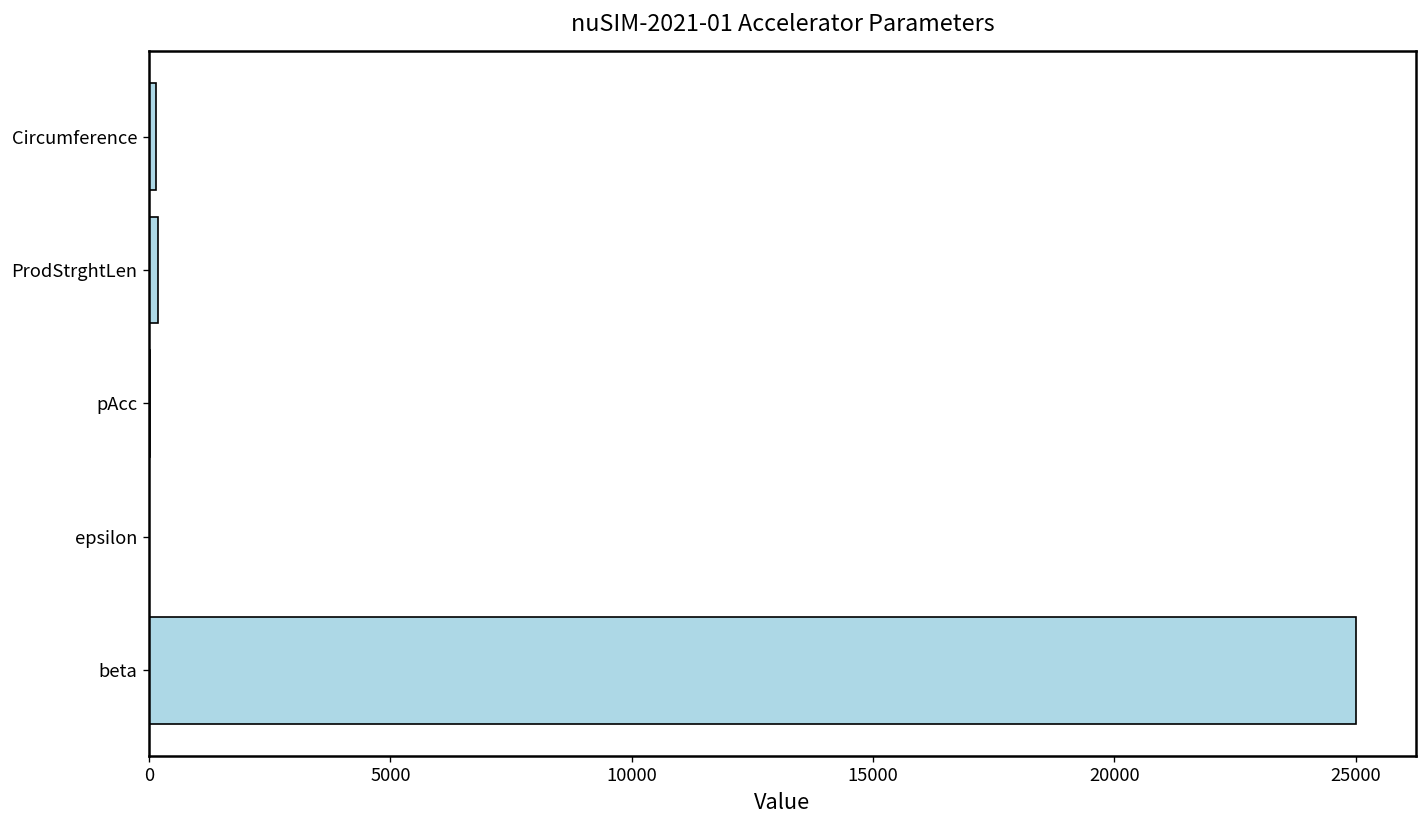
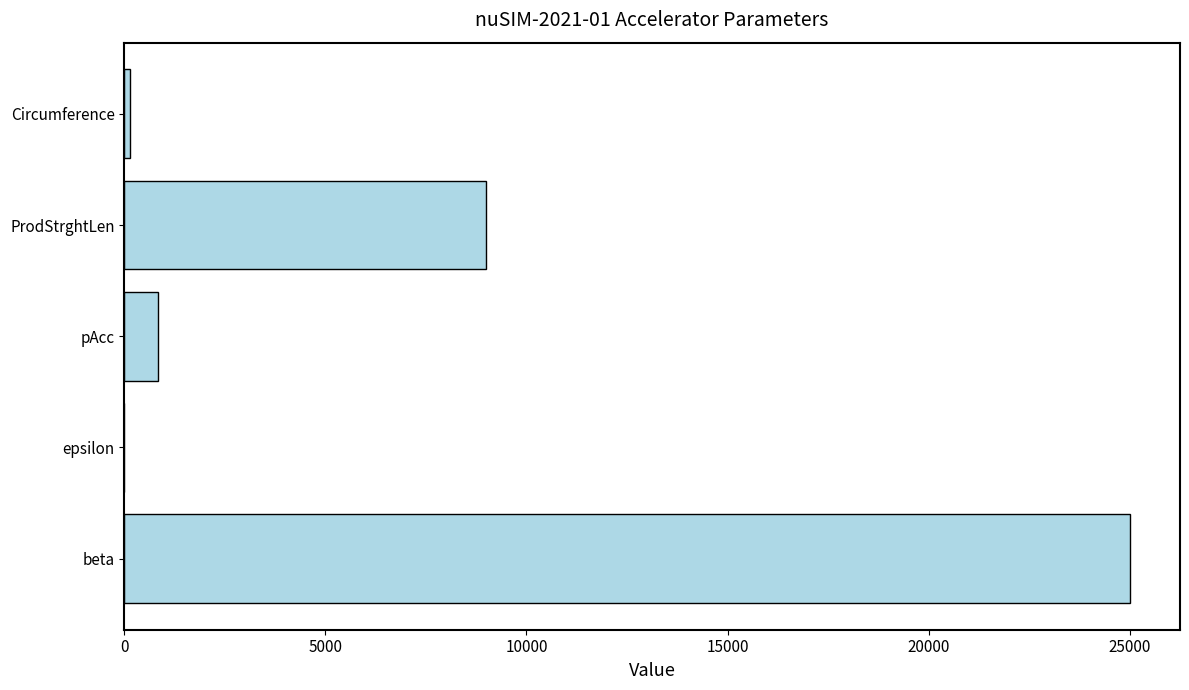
ProdStrghtLen: 200 -> 9000
pAcc: 0 -> 900
